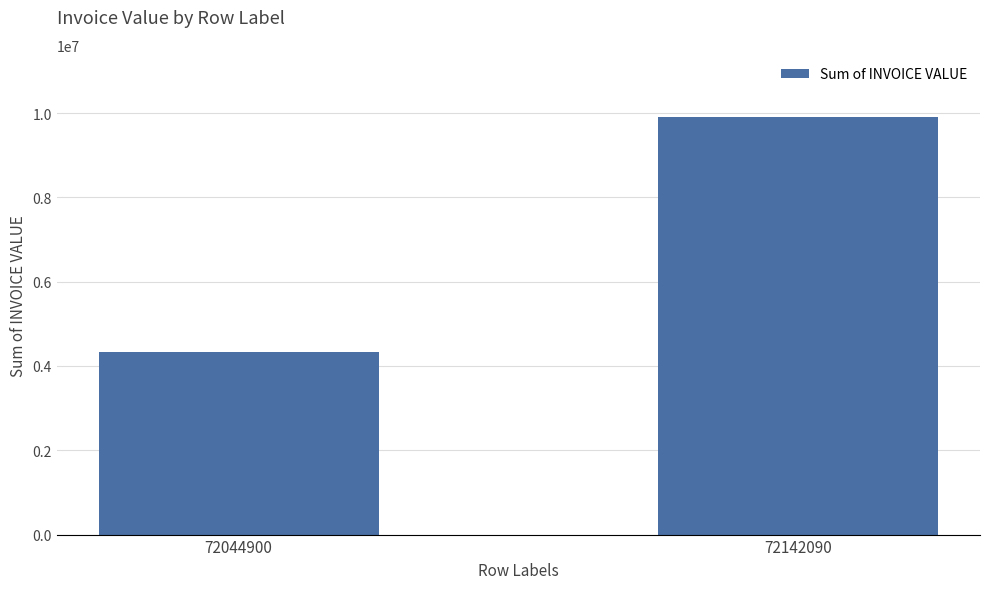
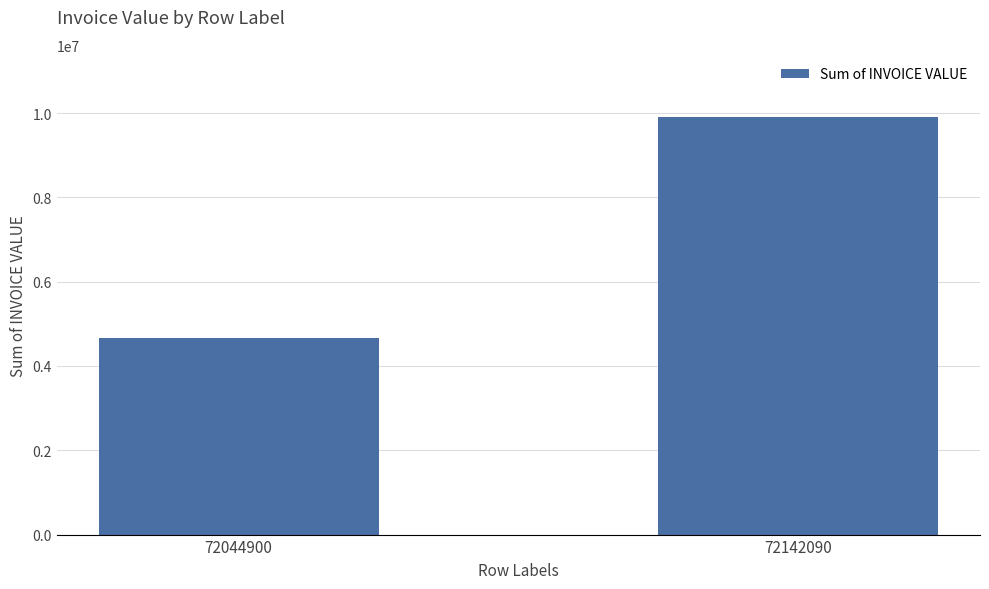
72044900: 4300000 -> 4700000
